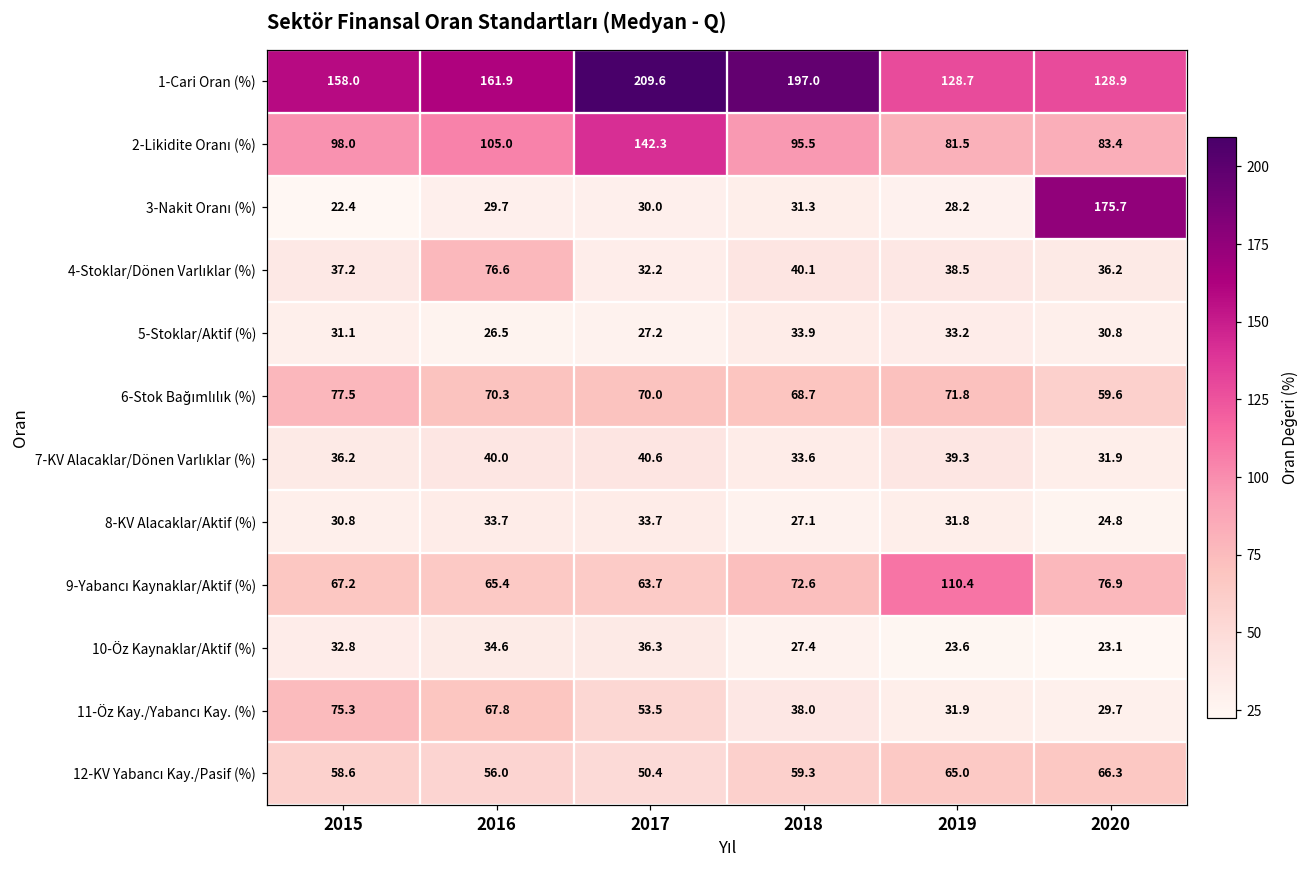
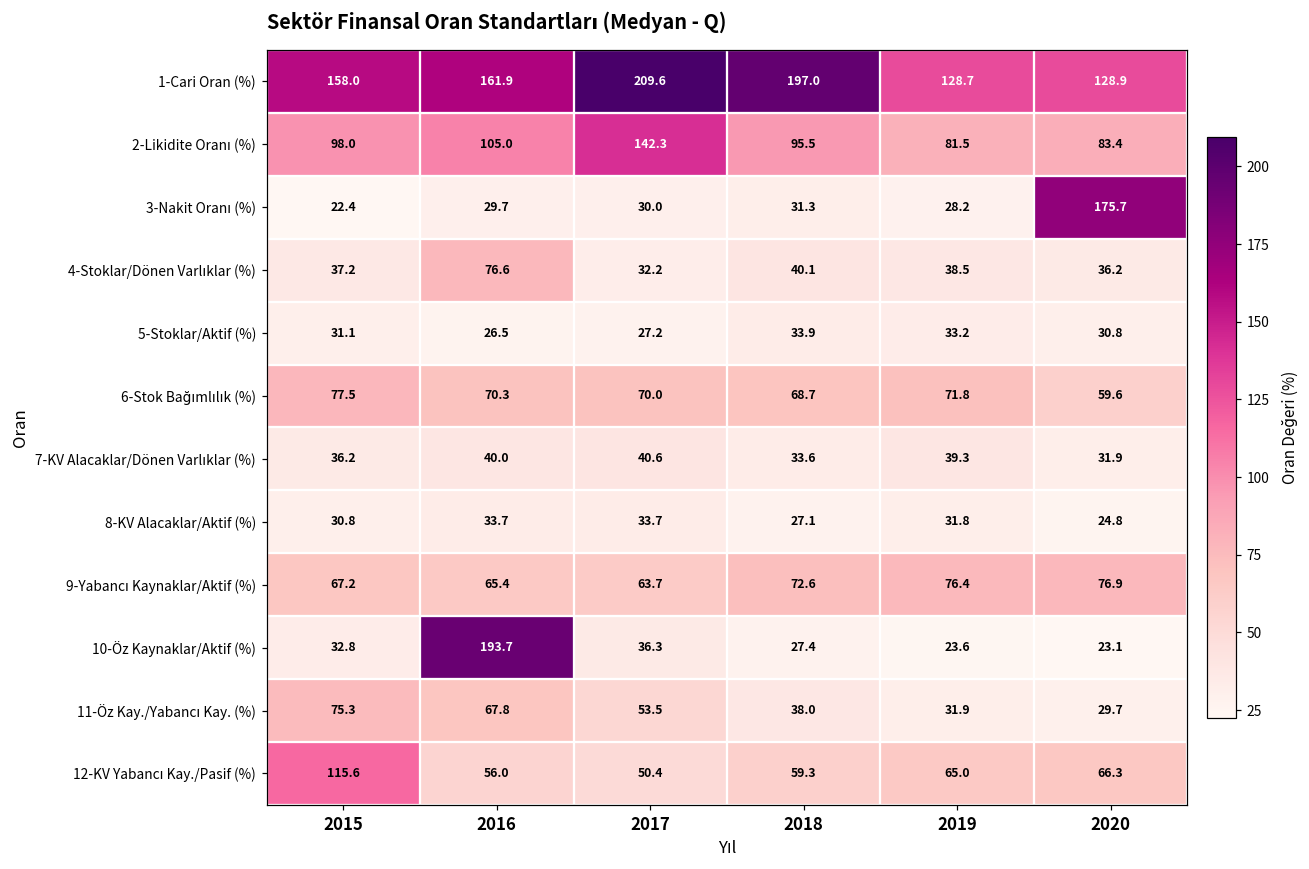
9-Yabancı Kaynaklar/Aktif (%), 2019: 110.4 -> 76.4
10-Öz Kaynaklar/Aktif (%), 2016: 34.6 -> 193.7
12-KV Yabancı Kay./Pasif (%), 2015: 58.6 -> 115.6
